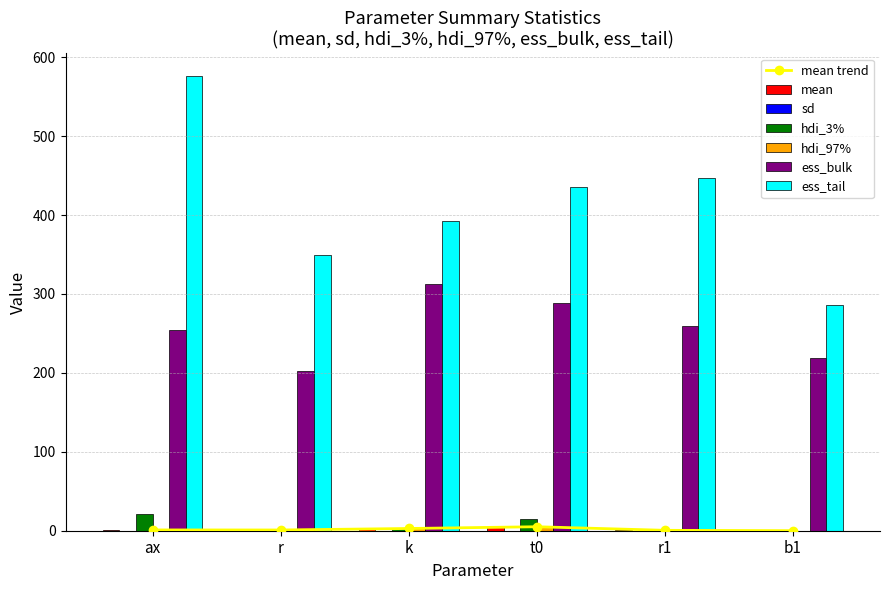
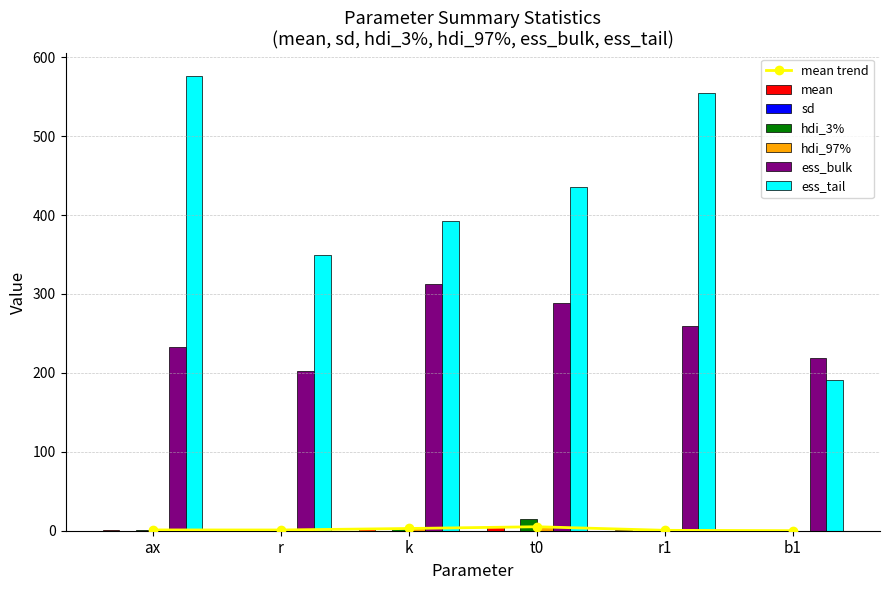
hdi_3%, ax: 20 -> 0
ess_bulk, ax: 250 -> 230
ess_tail, r1: 450 -> 550
ess_tail, b1: 290 -> 190
